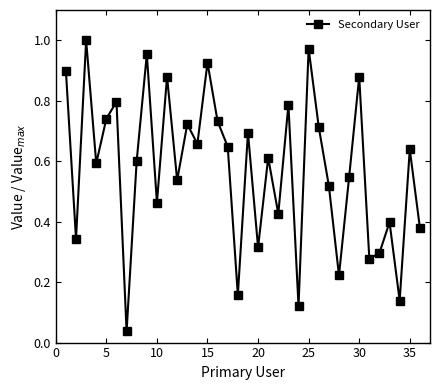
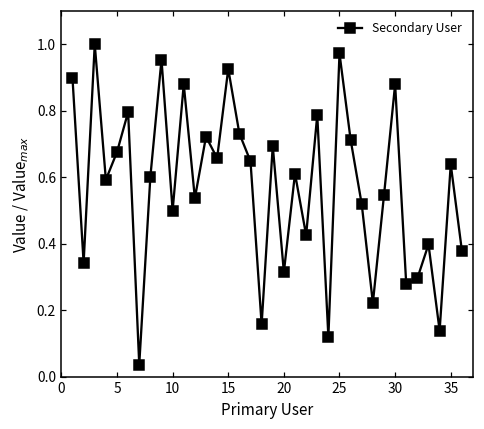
5: 0.74 -> 0.68
10: 0.46 -> 0.50
